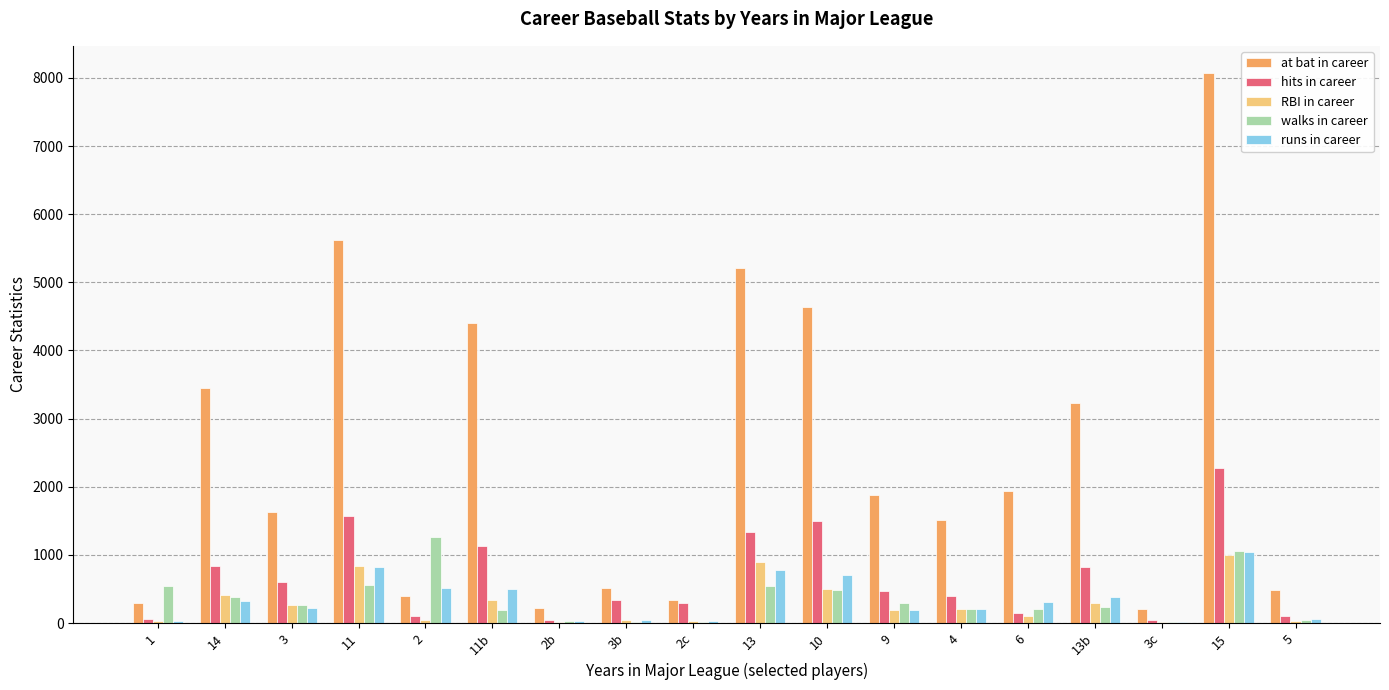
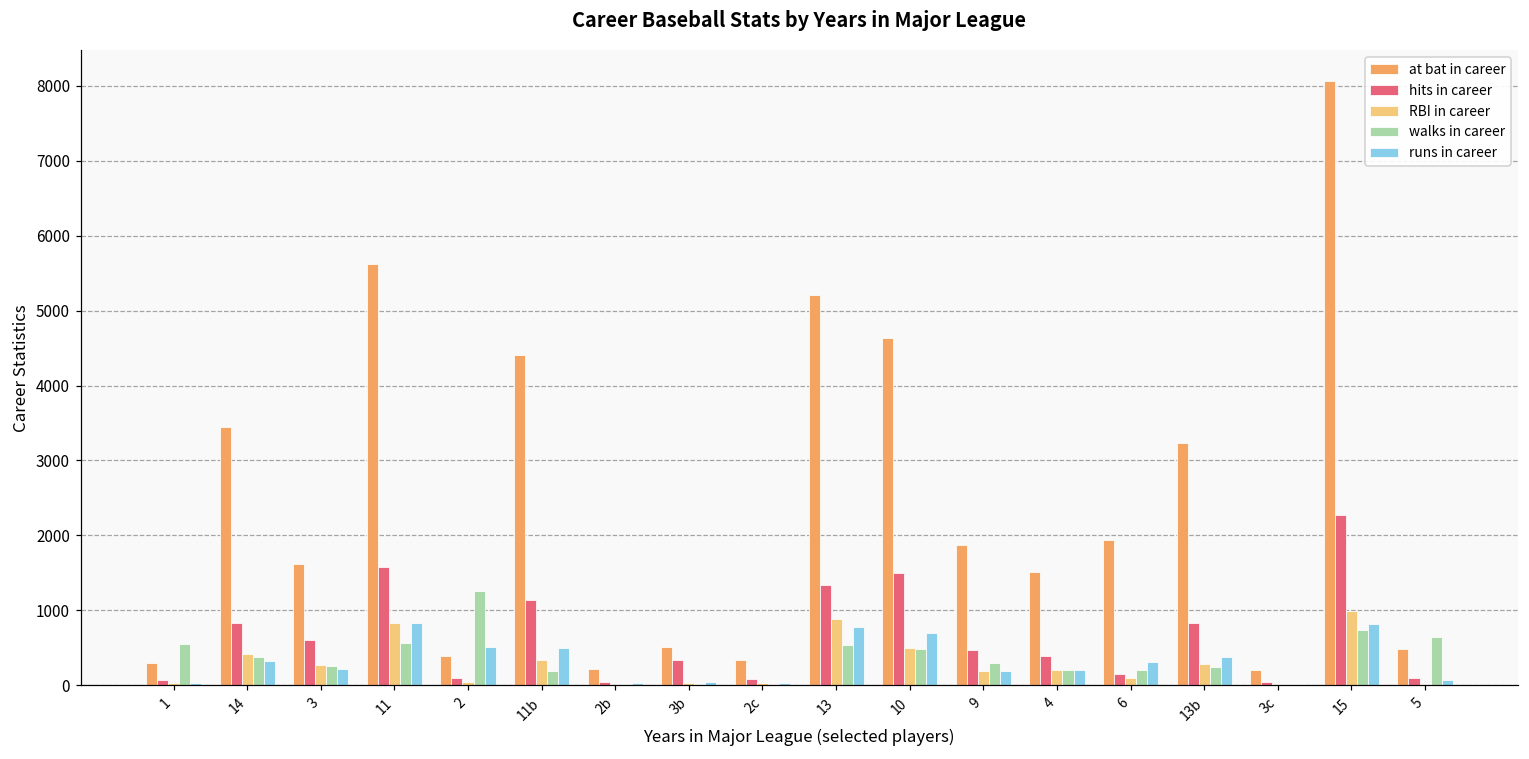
hits in career, 2c: 300 -> 100
walks in career, 15: 1100 -> 700
runs in career, 15: 1000 -> 800
walks in career, 5: 0 -> 600
